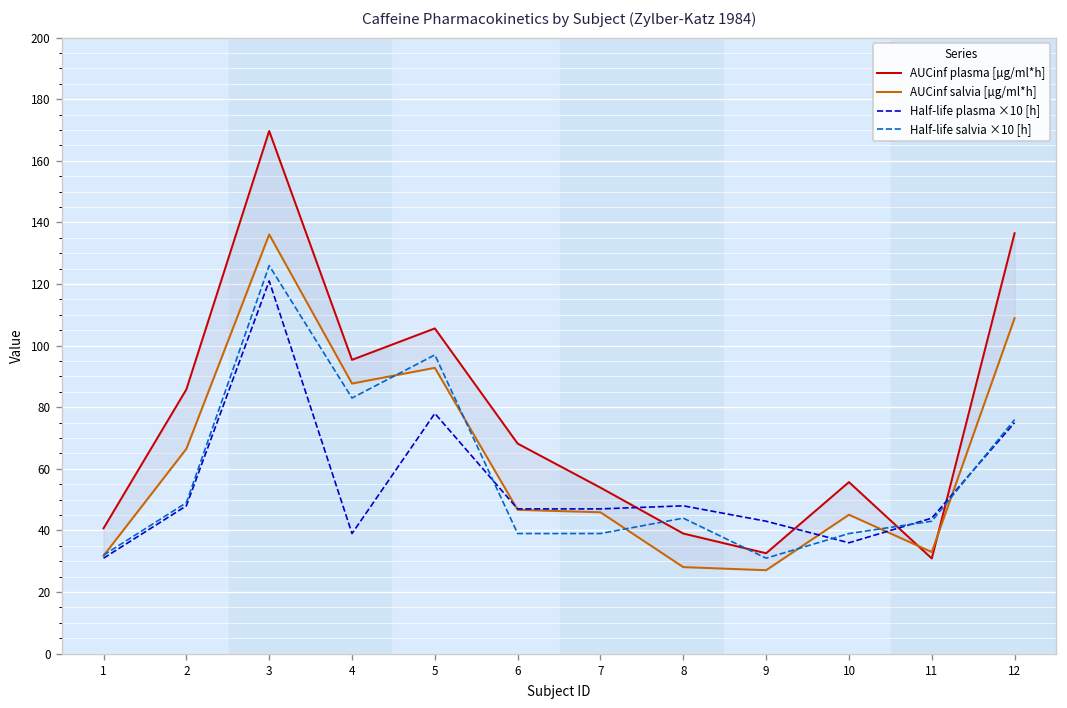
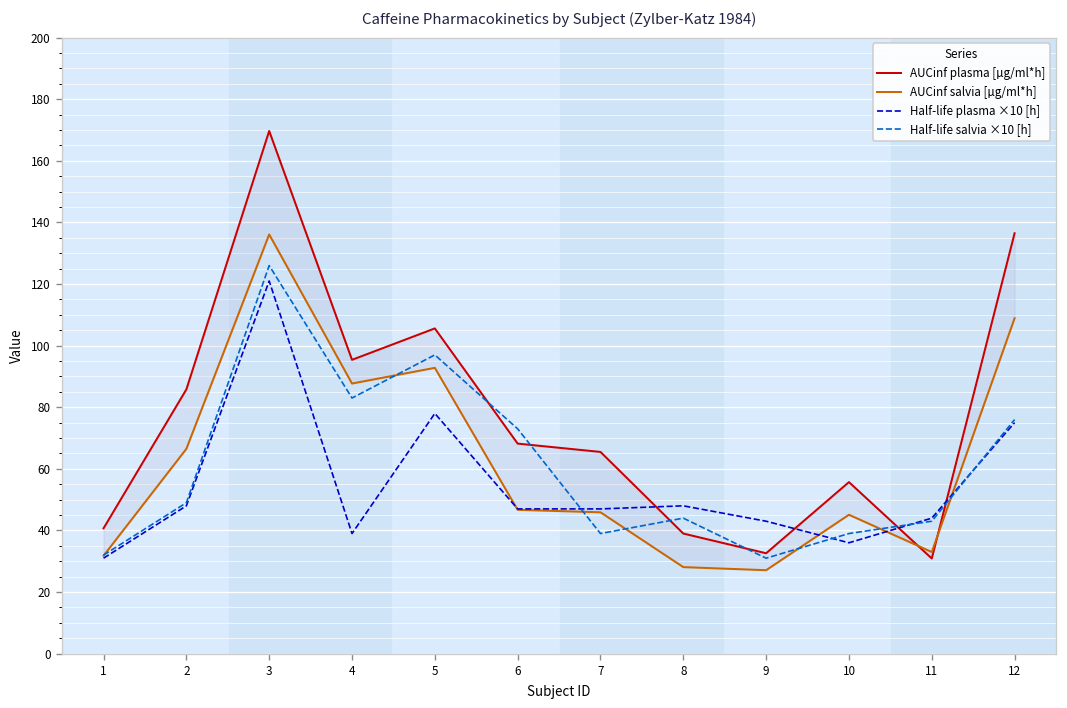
Half-life salvia ×10 [h], 6: 39 -> 73
AUCinf plasma [µg/ml*h], 7: 54 -> 66
